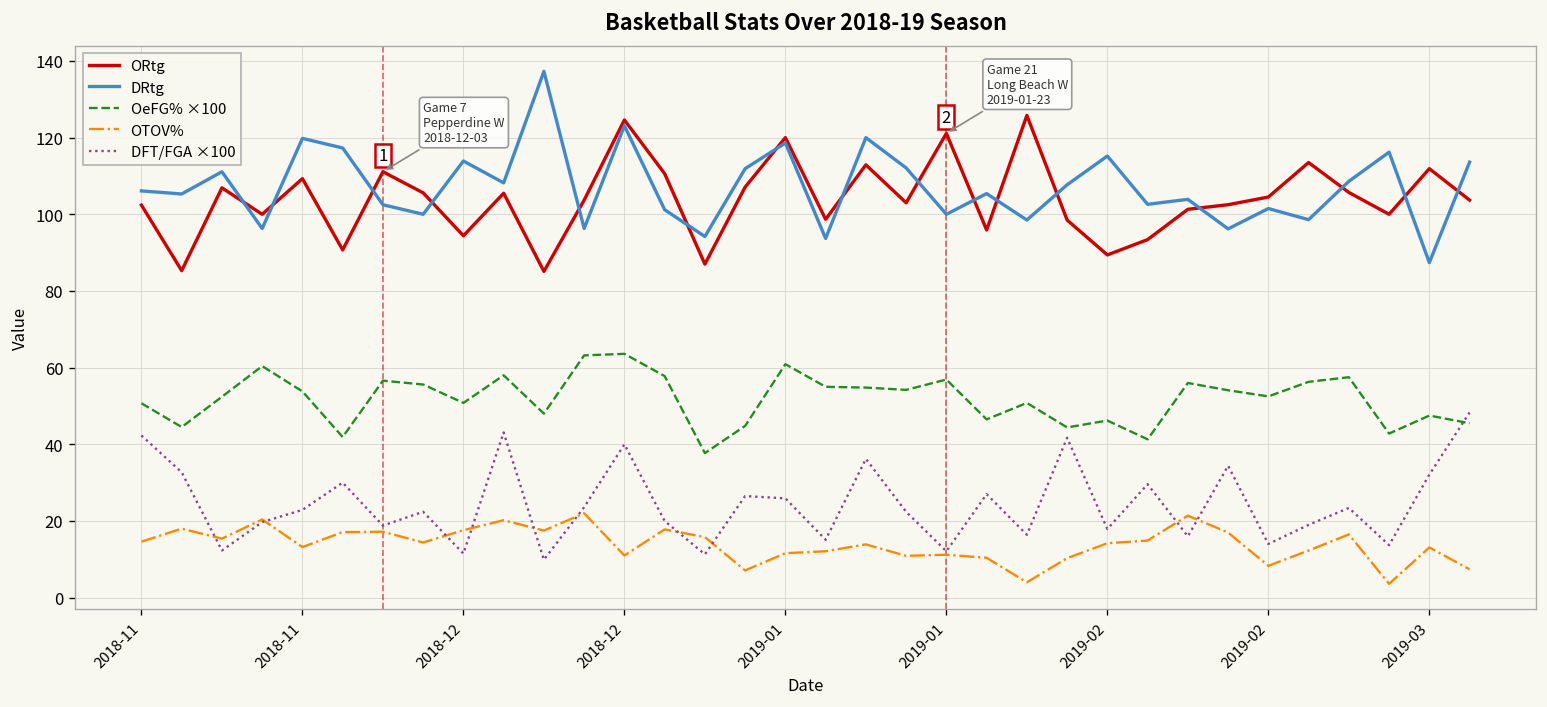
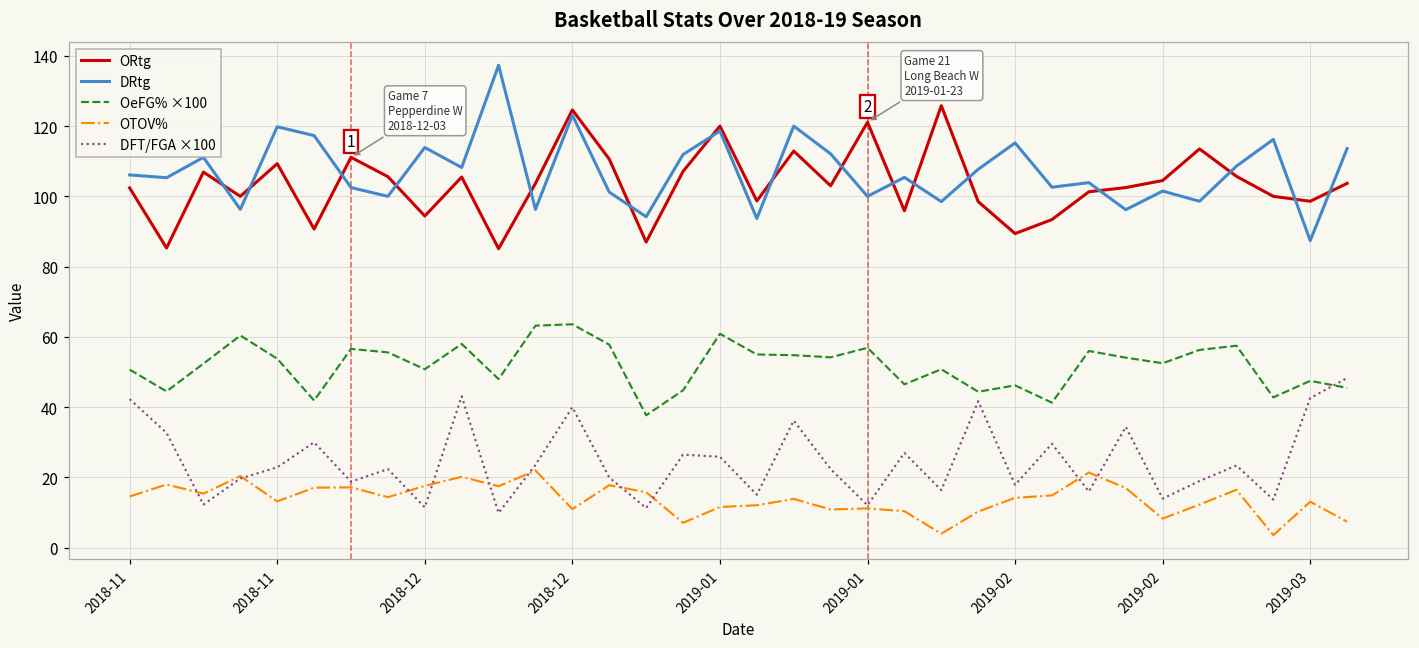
ORtg, 2019-03: 112 -> 99
DFT/FGA ×100, 2019-03: 32 -> 43
